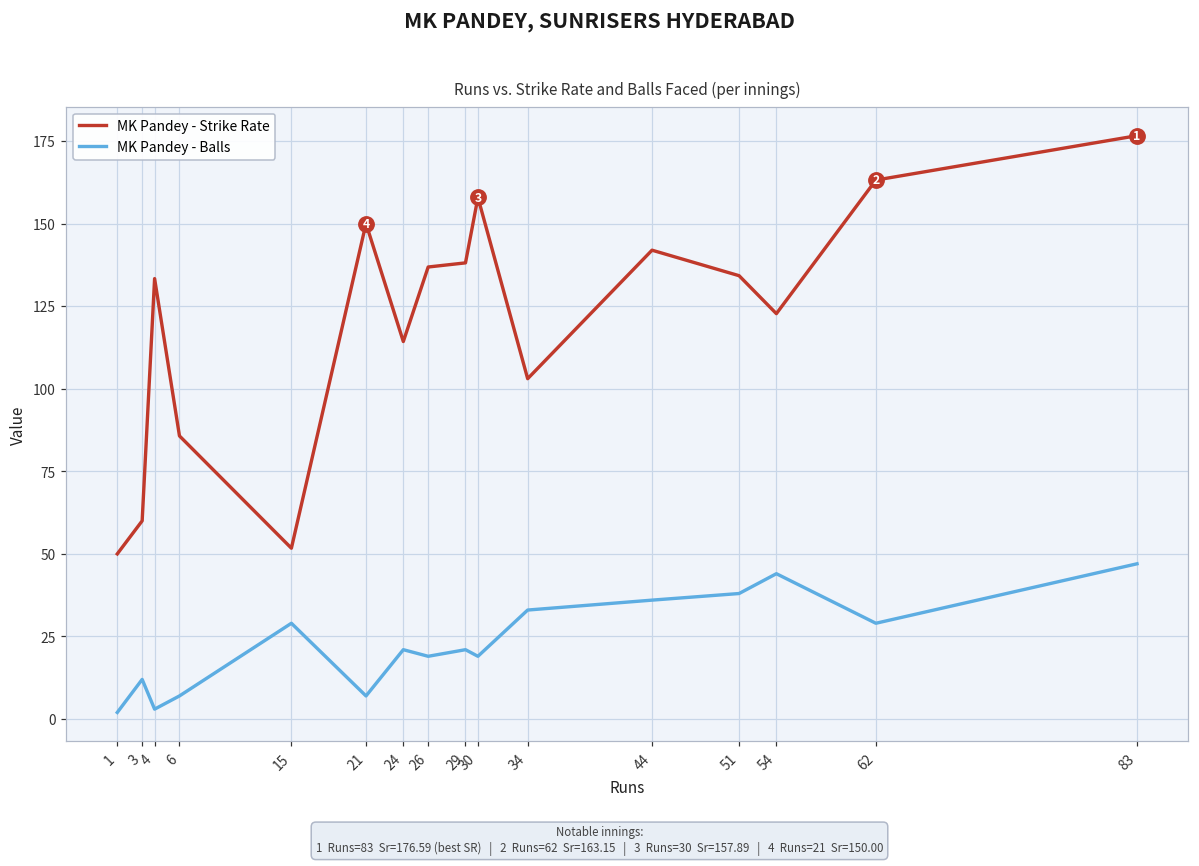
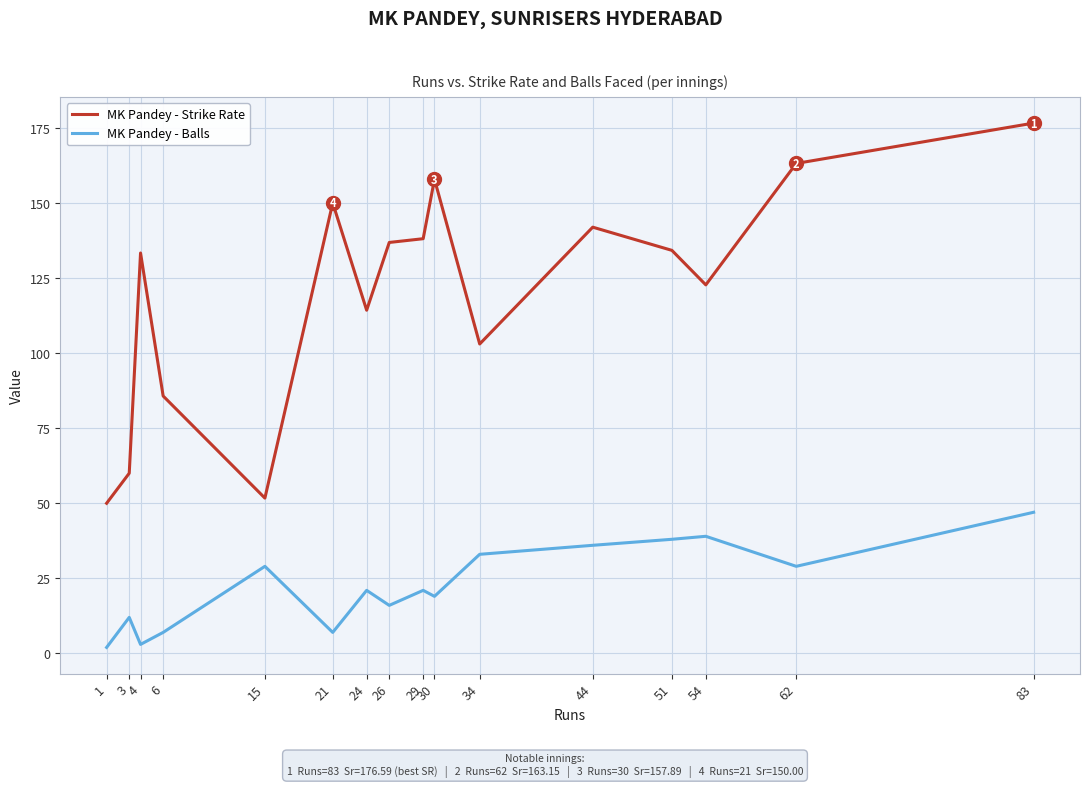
MK Pandey - Balls, 26: 19 -> 16
MK Pandey - Balls, 54: 44 -> 39
